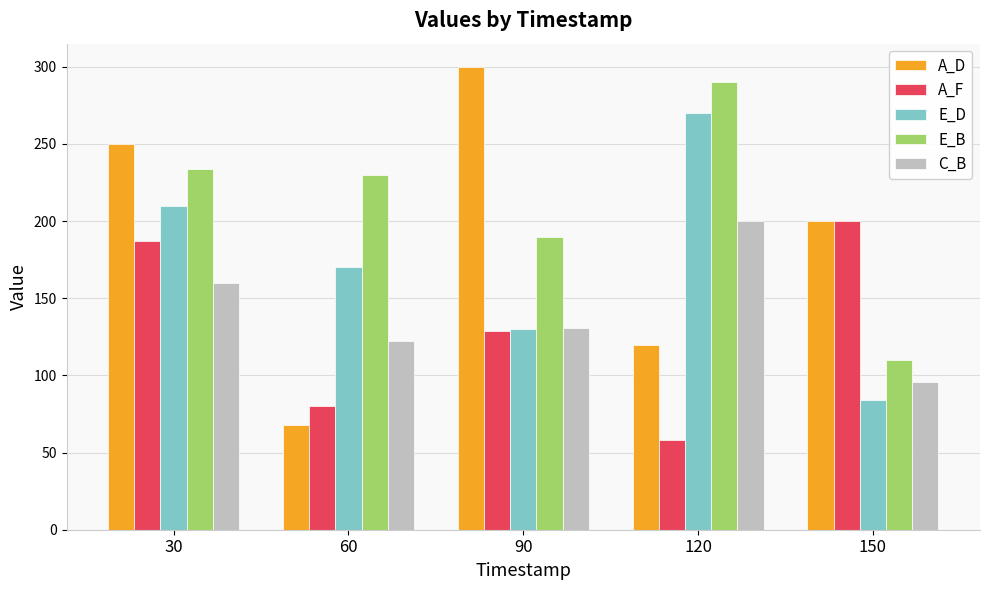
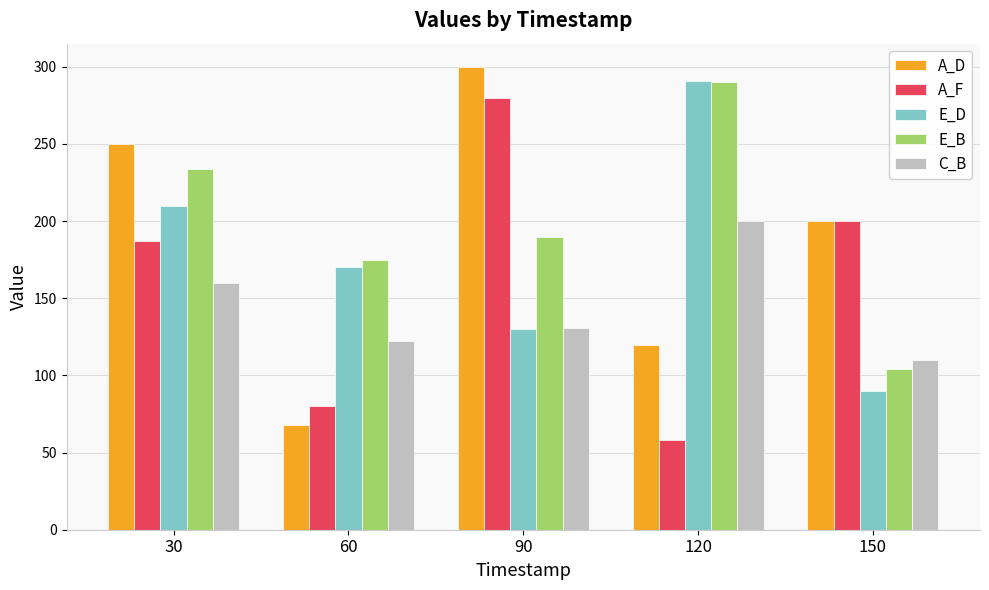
E_B, 60: 230 -> 175
A_F, 90: 129 -> 280
E_D, 120: 270 -> 291
E_D, 150: 84 -> 90
E_B, 150: 110 -> 104
C_B, 150: 96 -> 110
